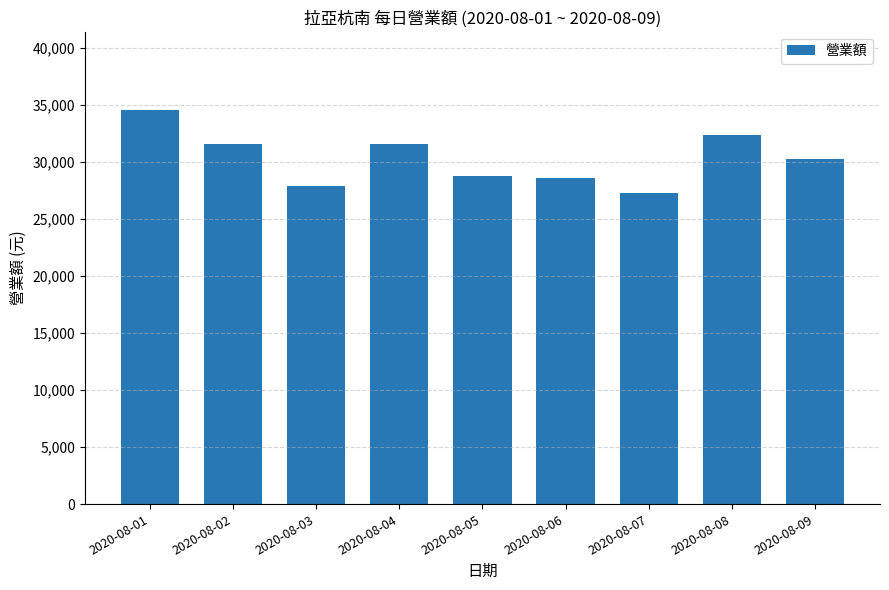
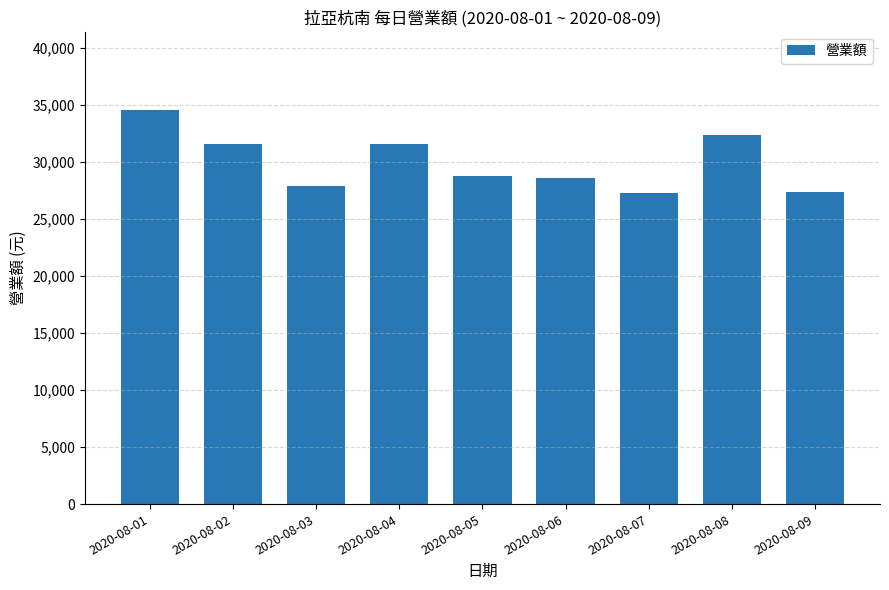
2020-08-09: 30,200 -> 27,300
